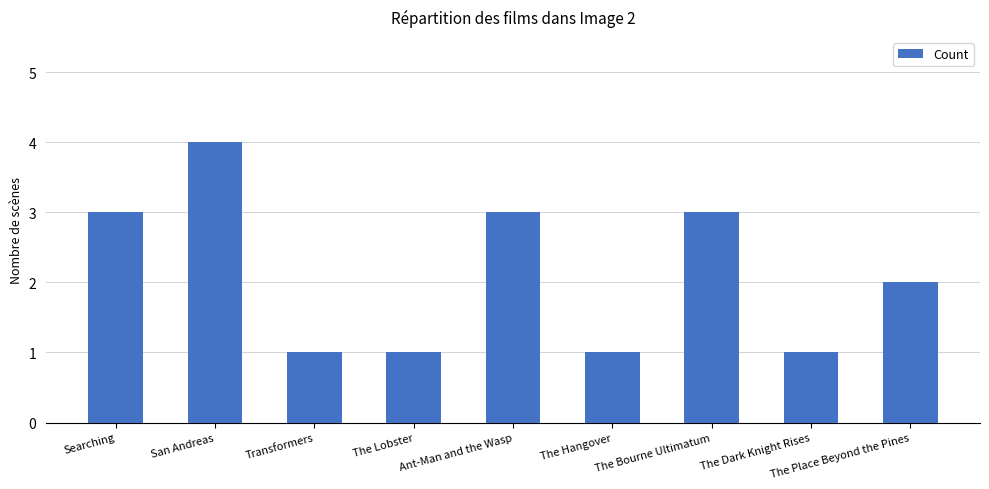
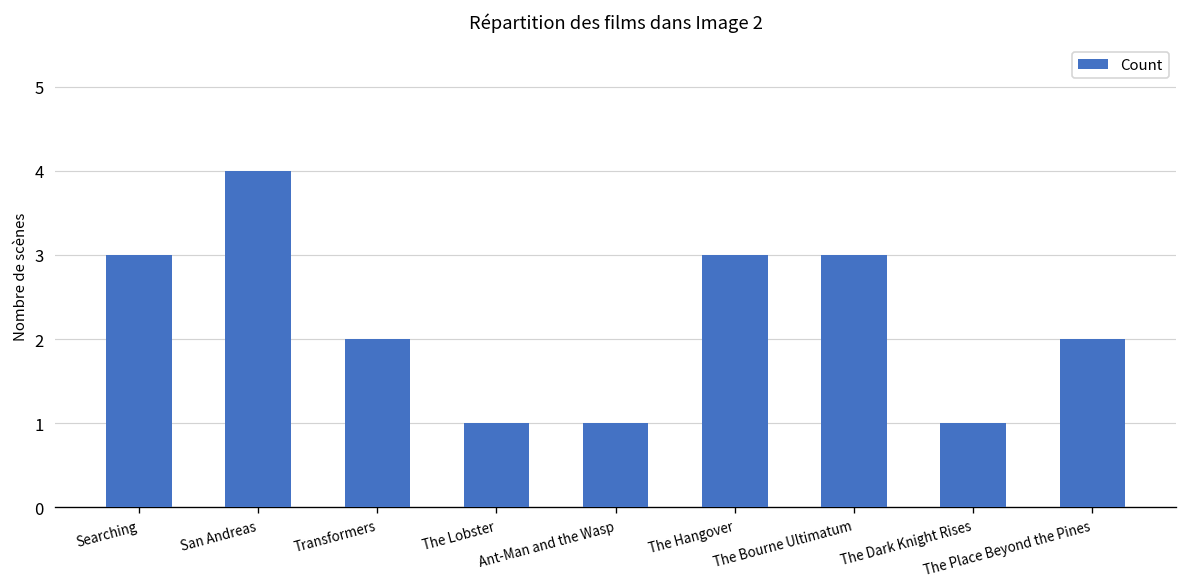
Transformers: 1 -> 2
Ant-Man and the Wasp: 3 -> 1
The Hangover: 1 -> 3
